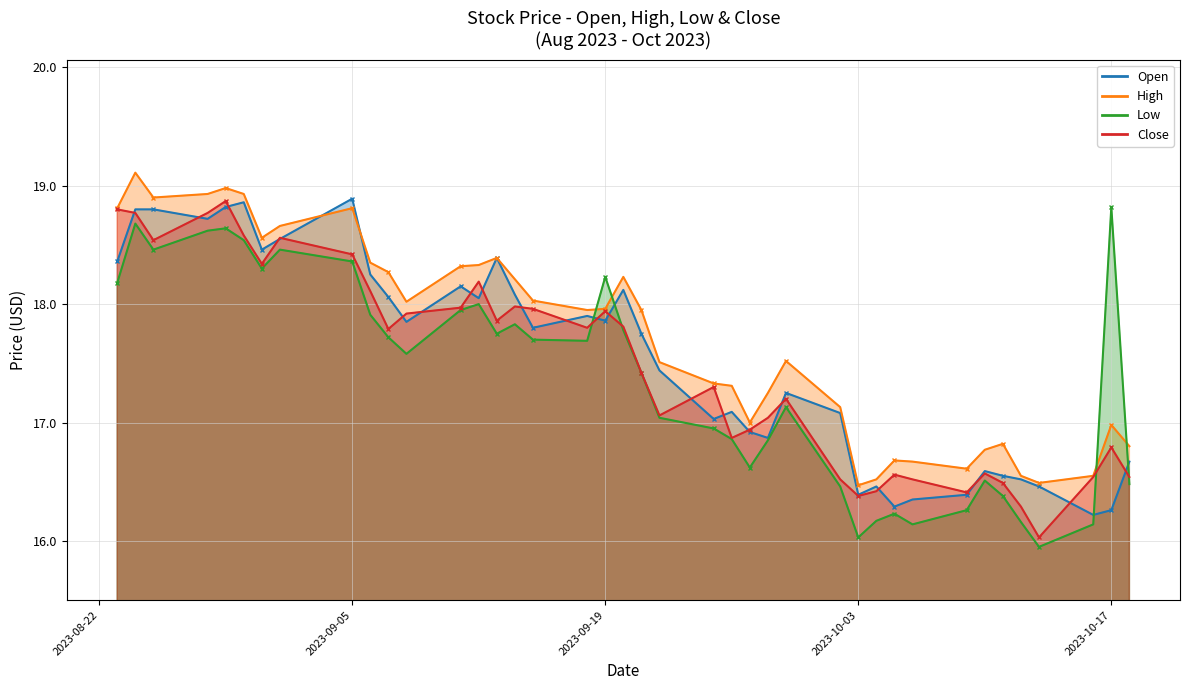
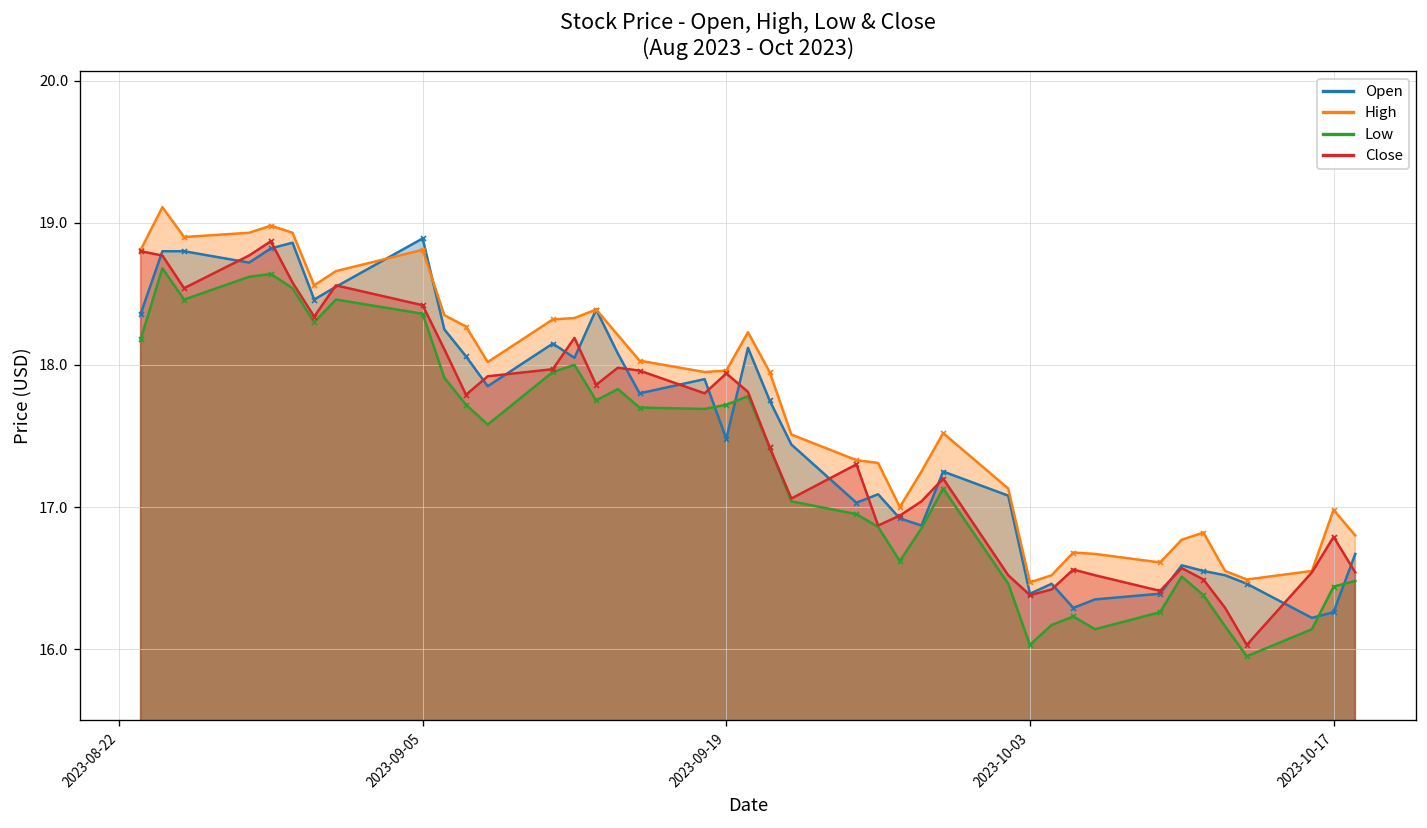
Open, 2023-09-19: 17.86 -> 17.48
Low, 2023-09-19: 18.23 -> 17.72
Low, 2023-10-17: 18.82 -> 16.44
